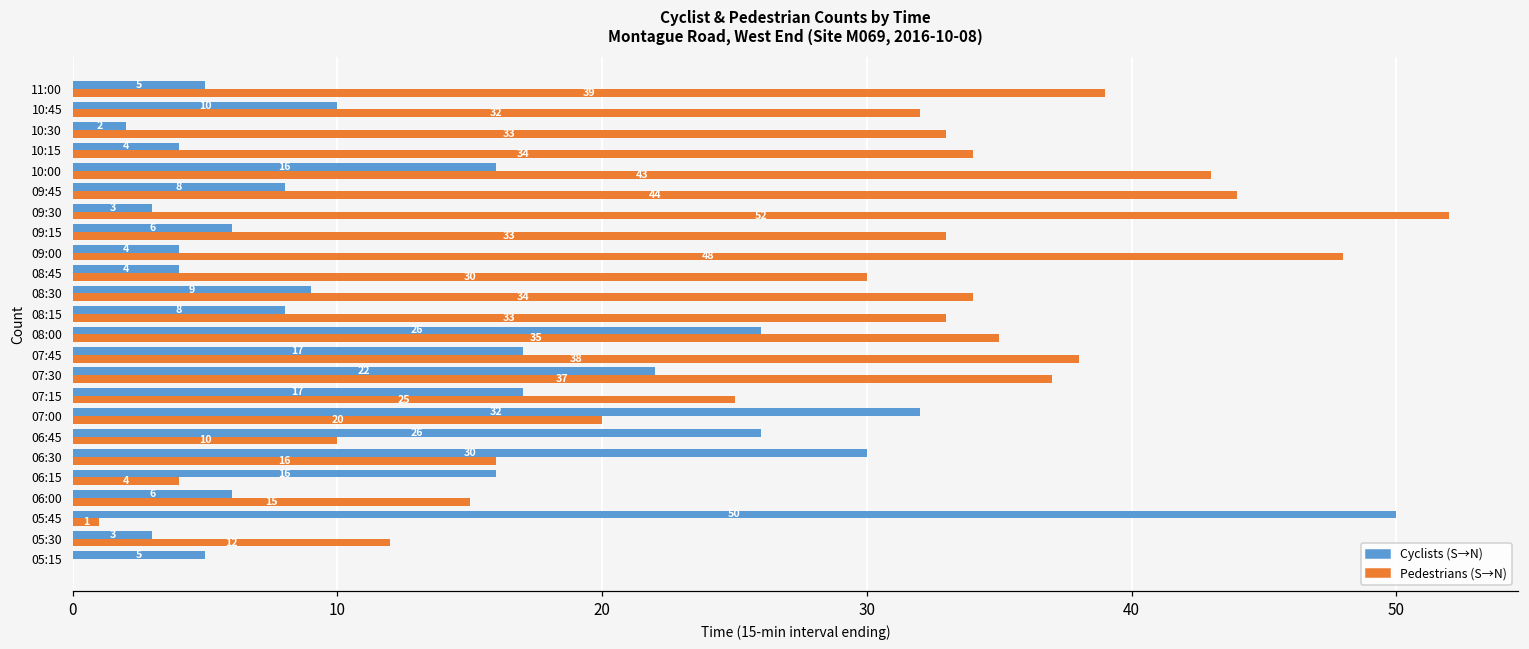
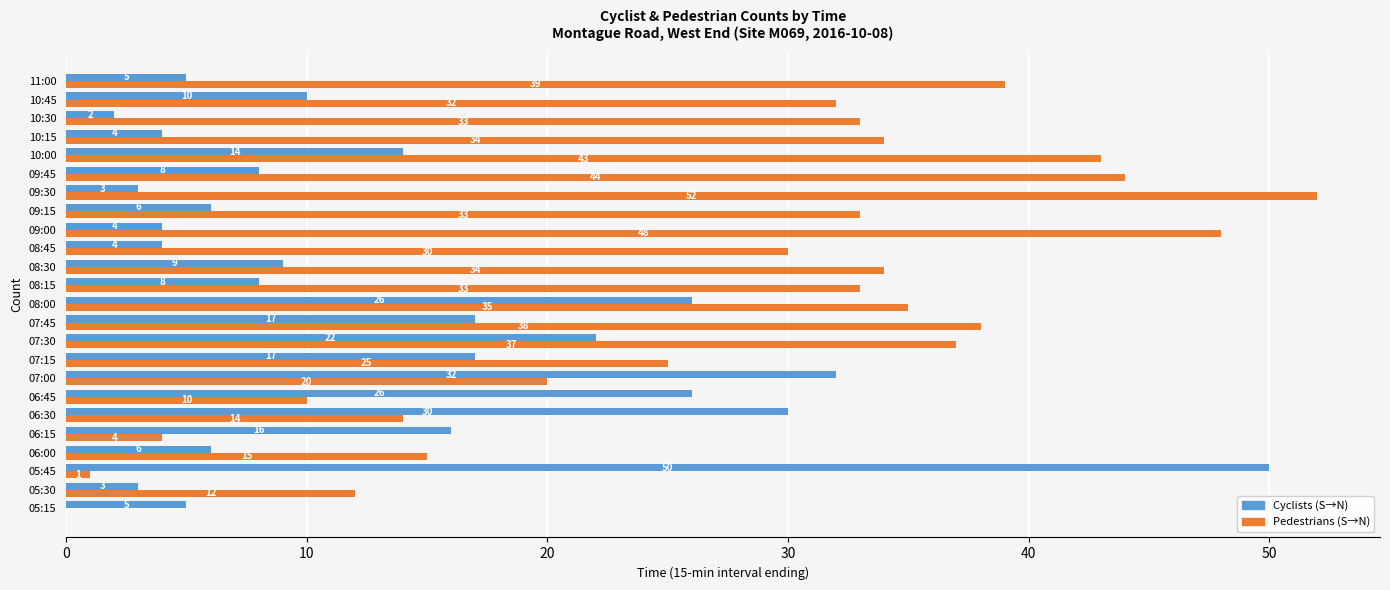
Cyclists (S→N), 10:00: 16 -> 14
Pedestrians (S→N), 06:30: 16 -> 14
